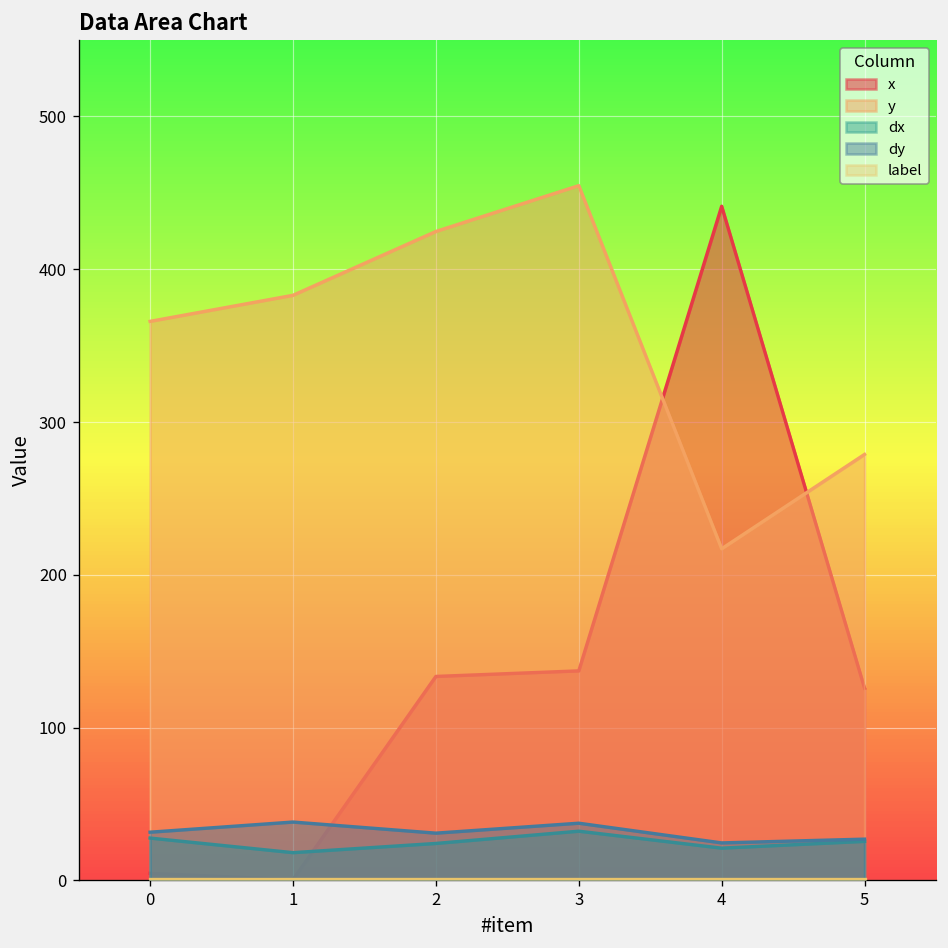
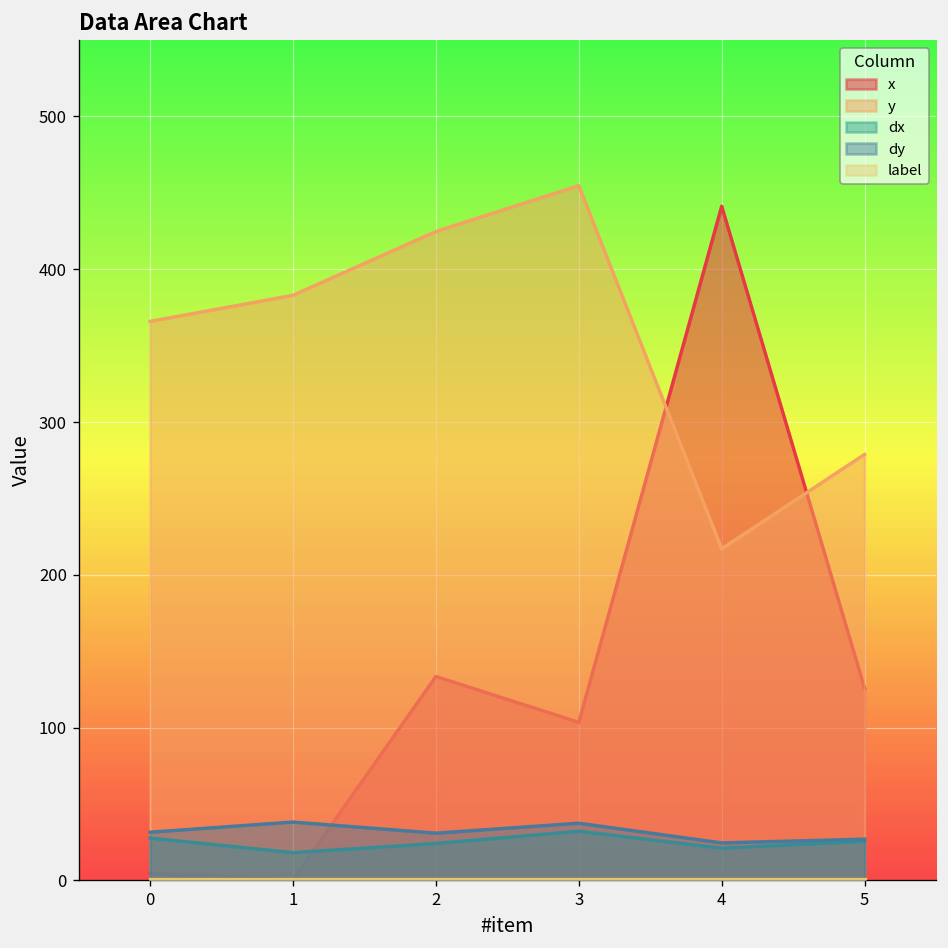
x, 3: 137 -> 104
